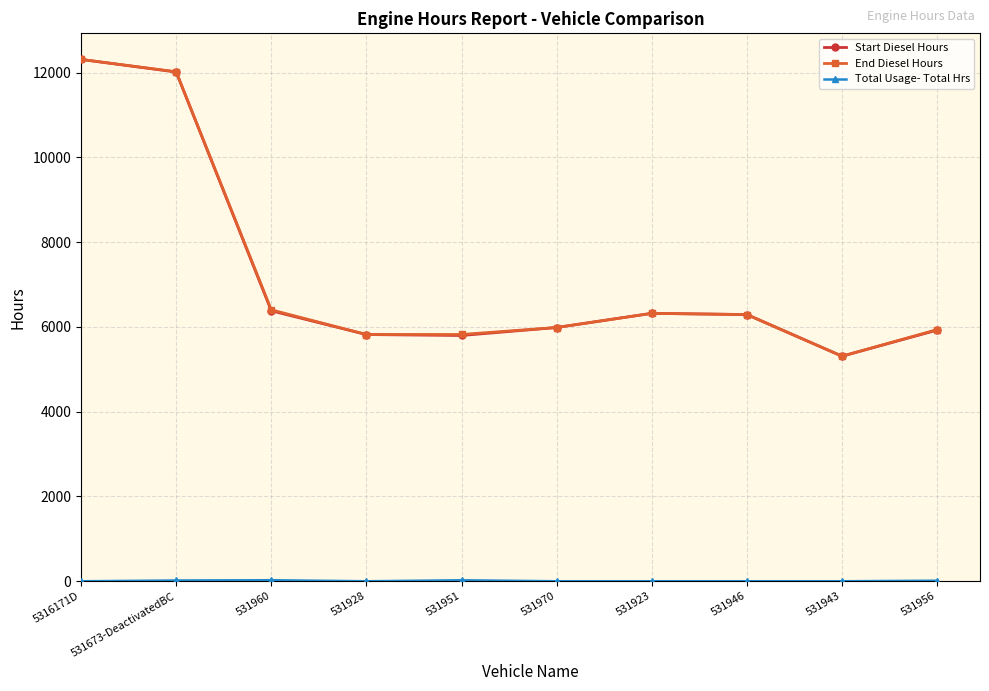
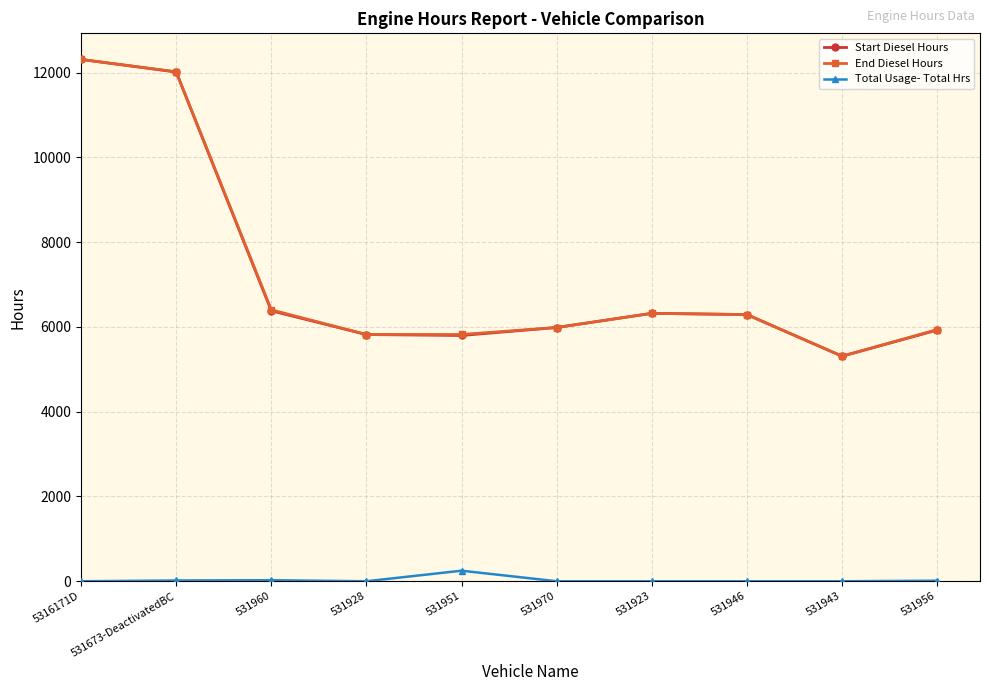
Total Usage- Total Hrs, 531951: 0 -> 200
